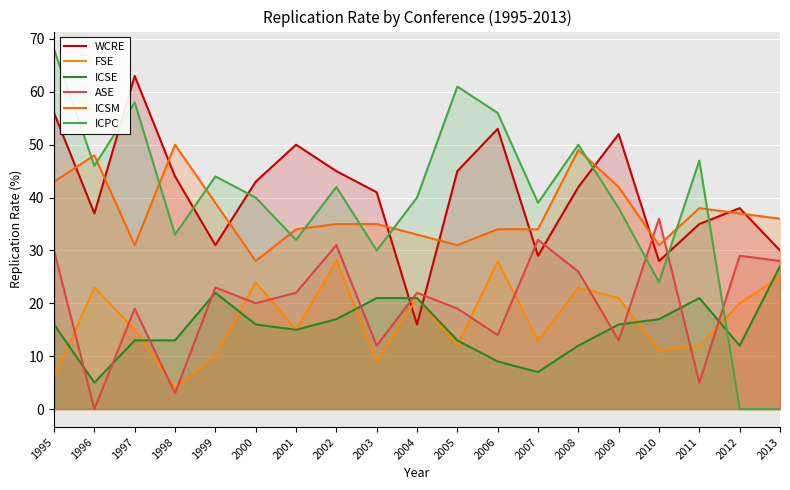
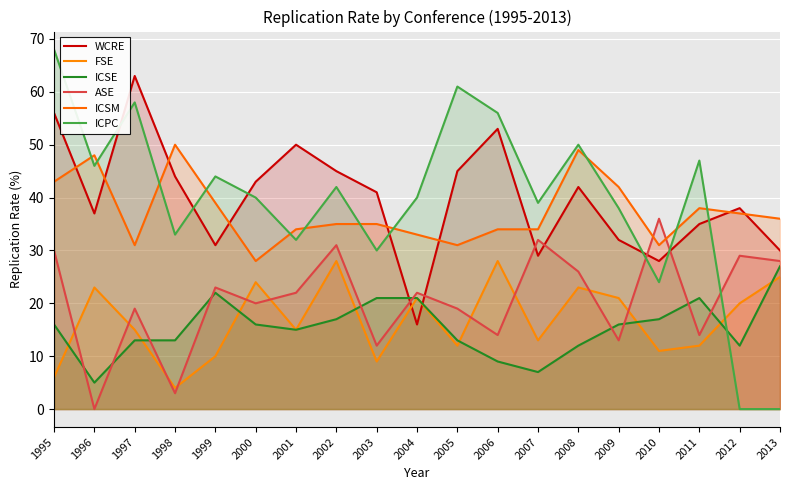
WCRE, 2009: 52 -> 32
ASE, 2011: 5 -> 14
